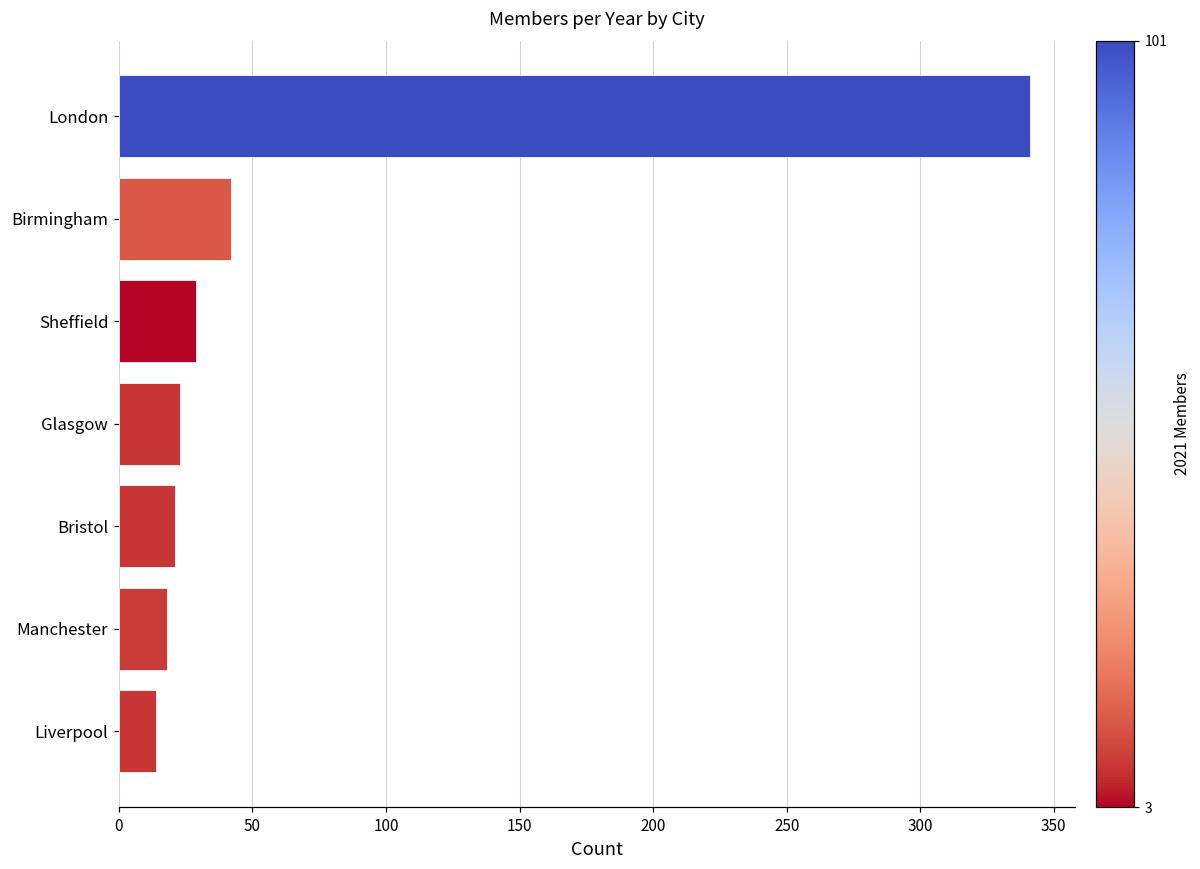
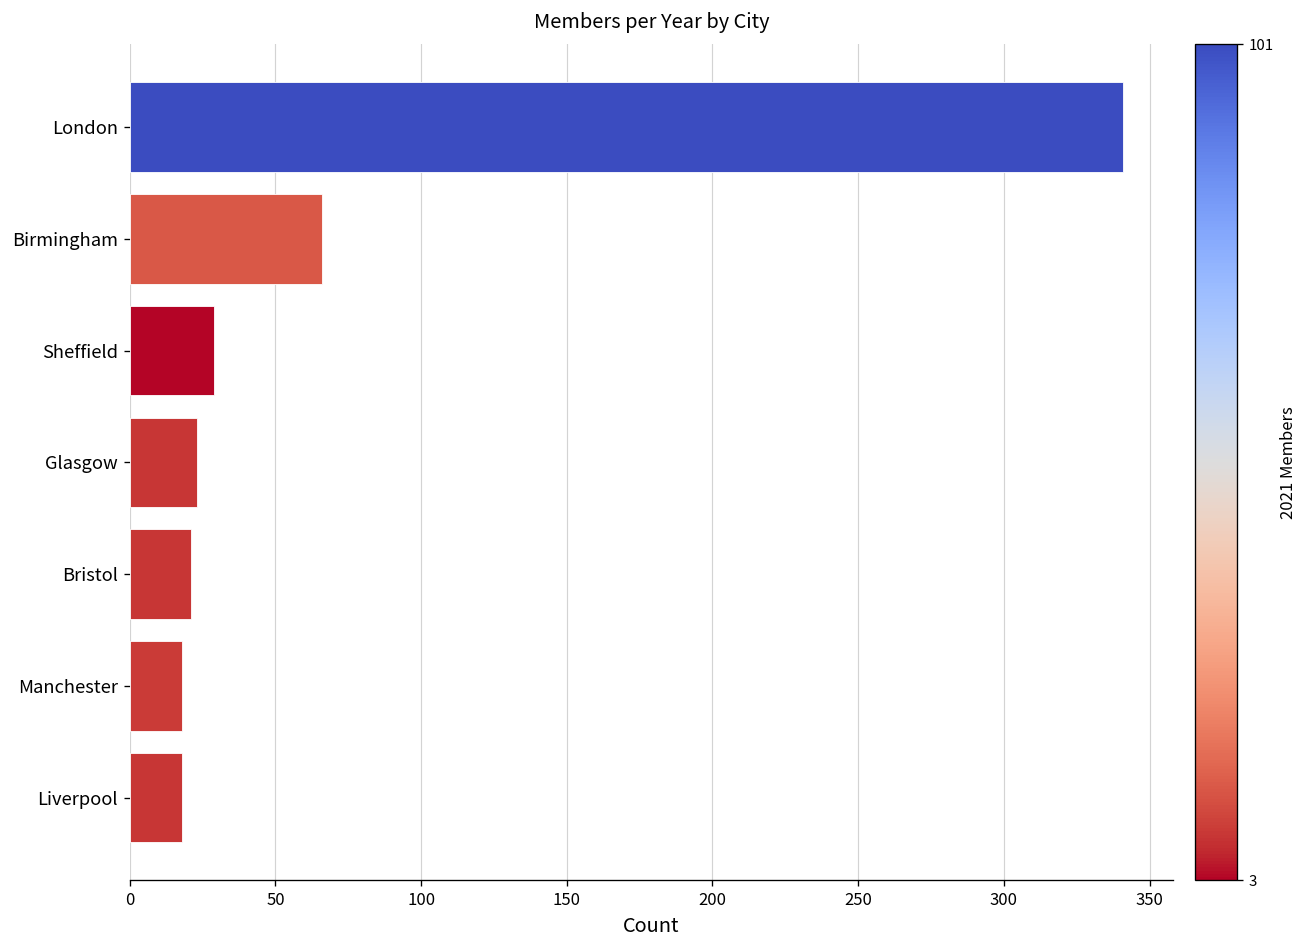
Birmingham: 42 -> 66
Liverpool: 14 -> 18
